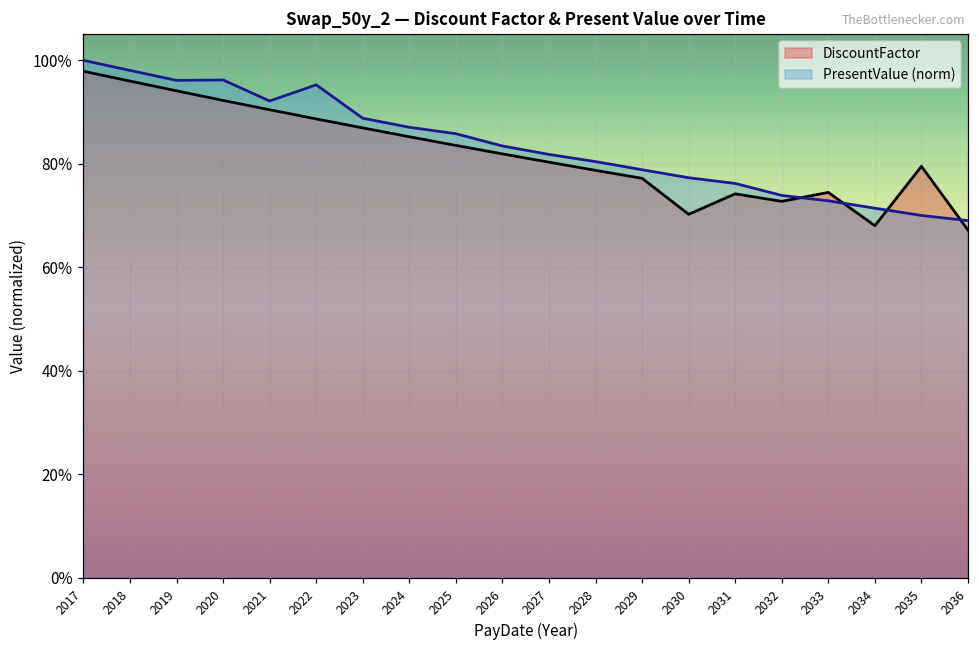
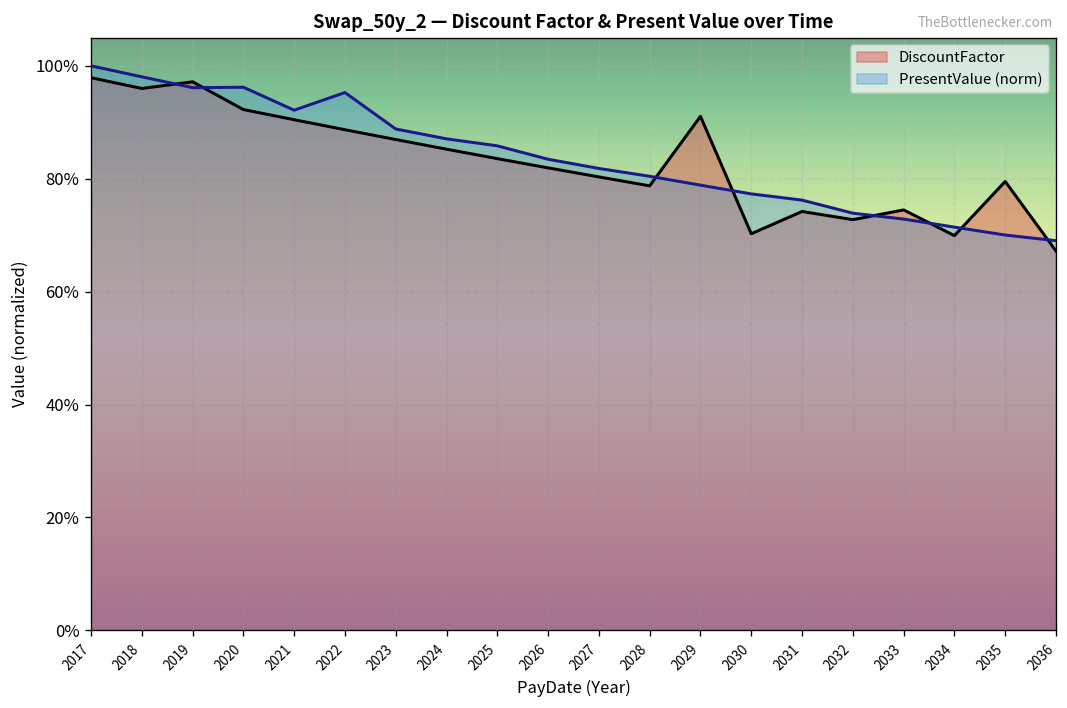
DiscountFactor, 2019: 94% -> 97%
DiscountFactor, 2029: 77% -> 91%
DiscountFactor, 2034: 68% -> 70%
